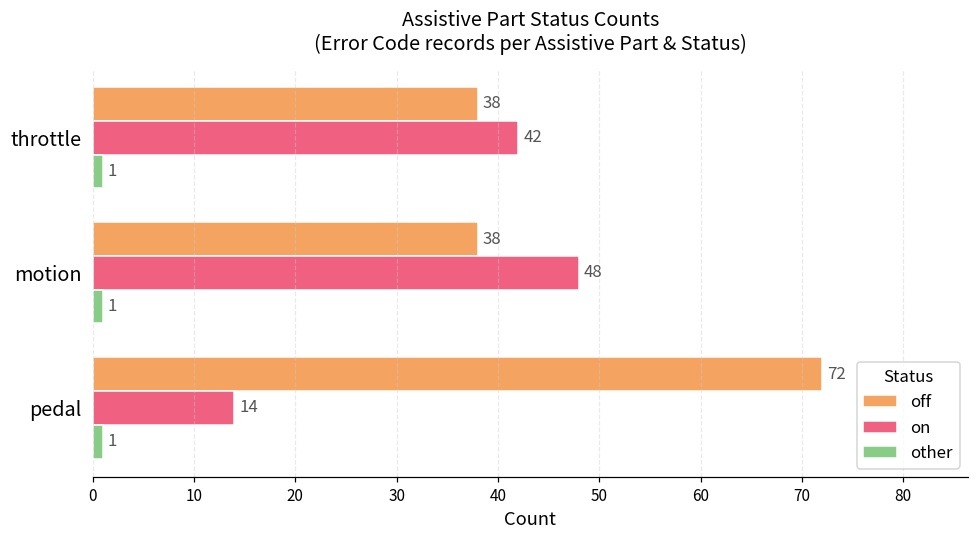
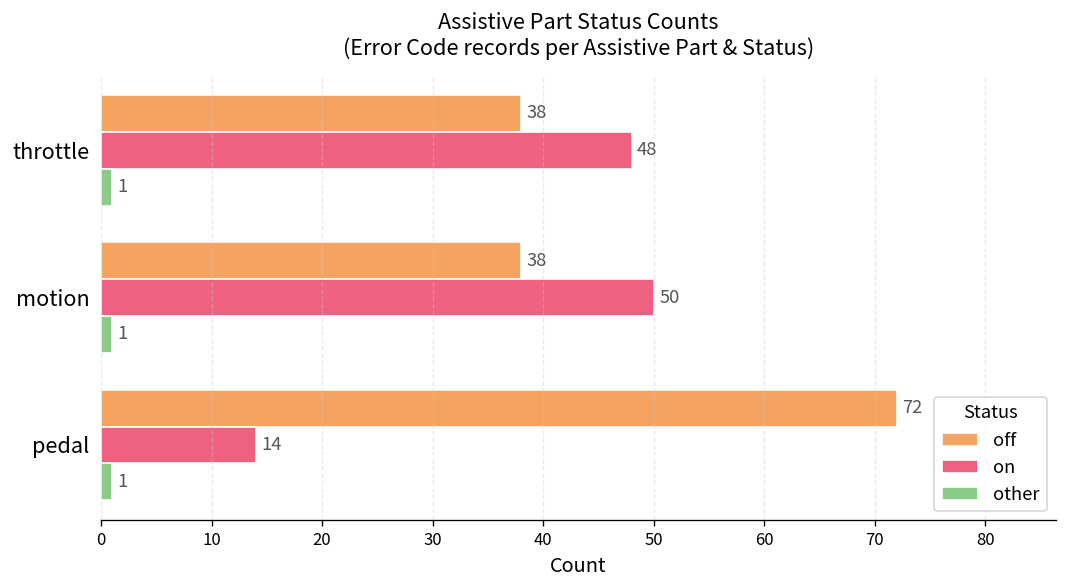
on, throttle: 42 -> 48
on, motion: 48 -> 50
